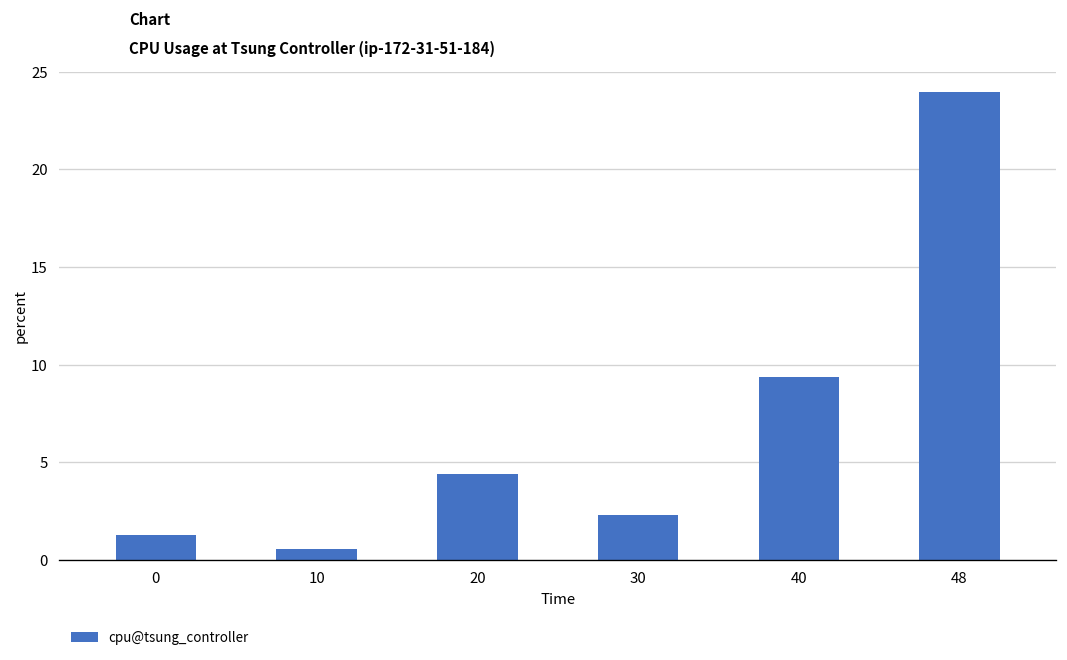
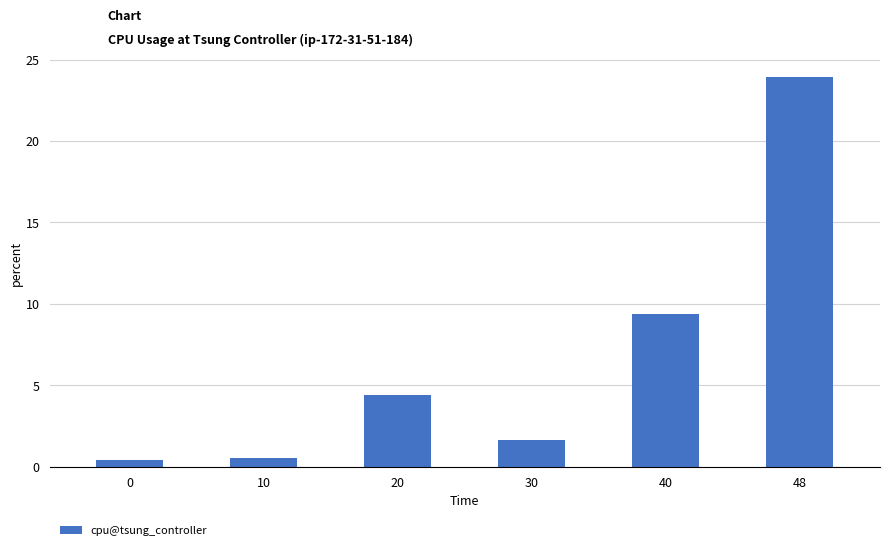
0: 1.3 -> 0.4
30: 2.3 -> 1.7
